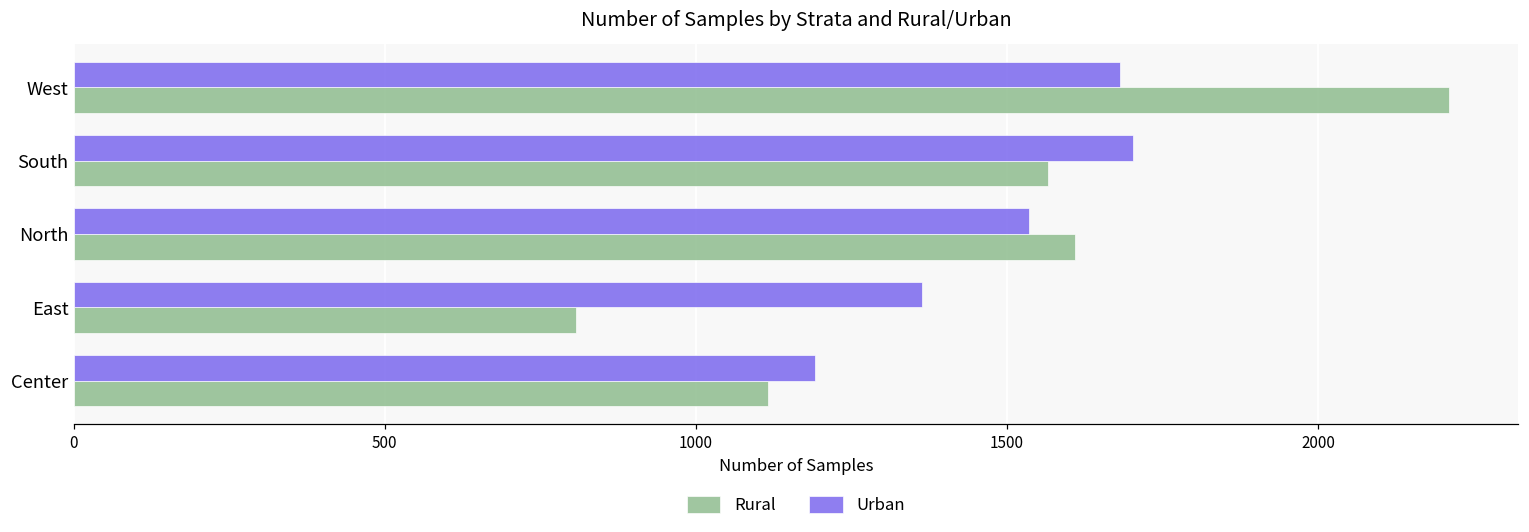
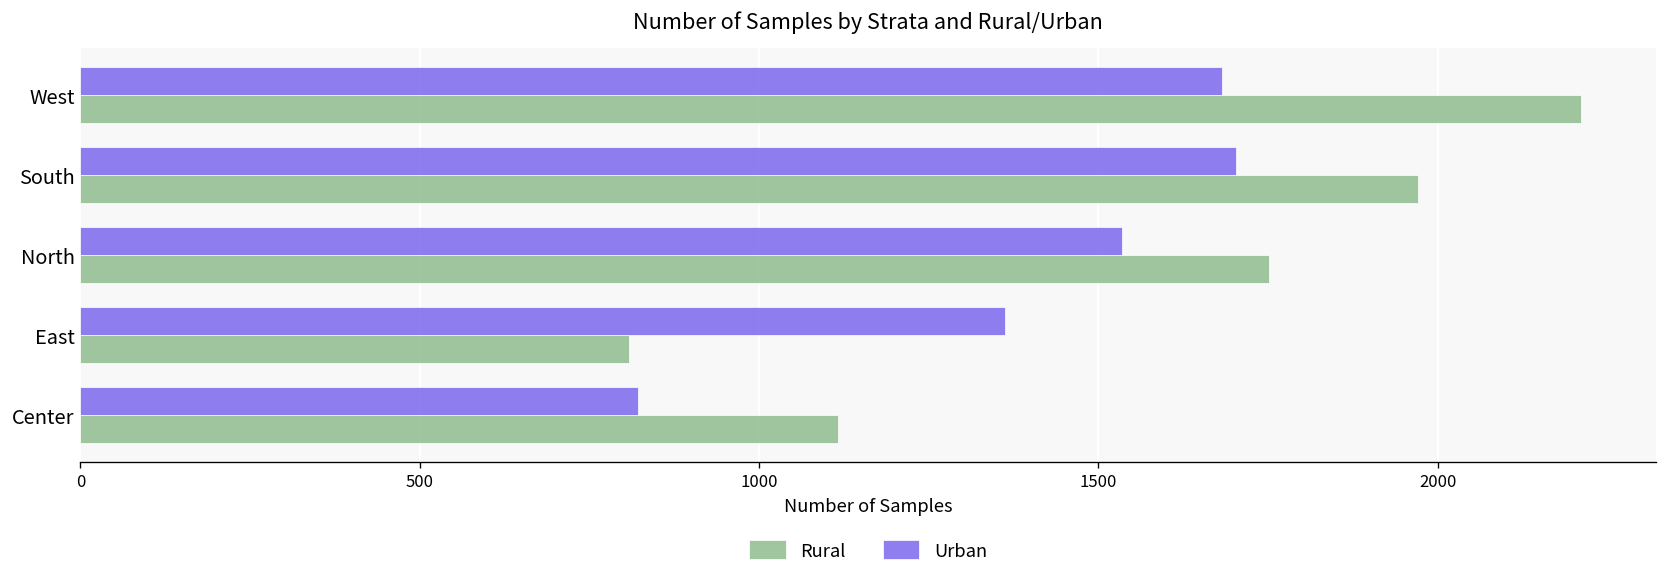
Rural, South: 1570 -> 1970
Rural, North: 1610 -> 1750
Urban, Center: 1190 -> 820
